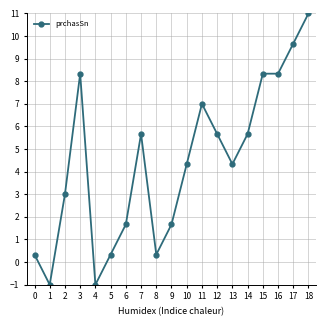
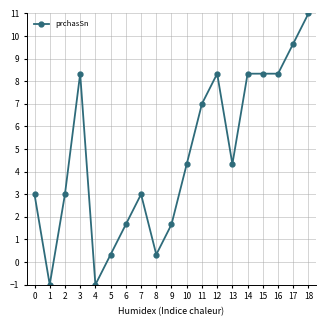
0: 0.3 -> 3.0
7: 5.7 -> 3.0
12: 5.7 -> 8.3
14: 5.7 -> 8.3
